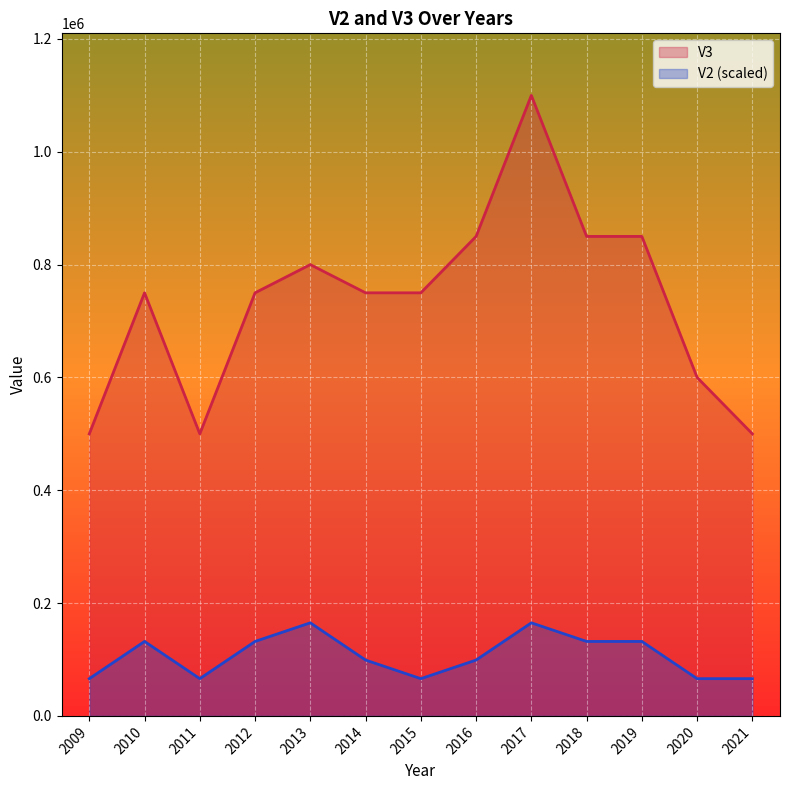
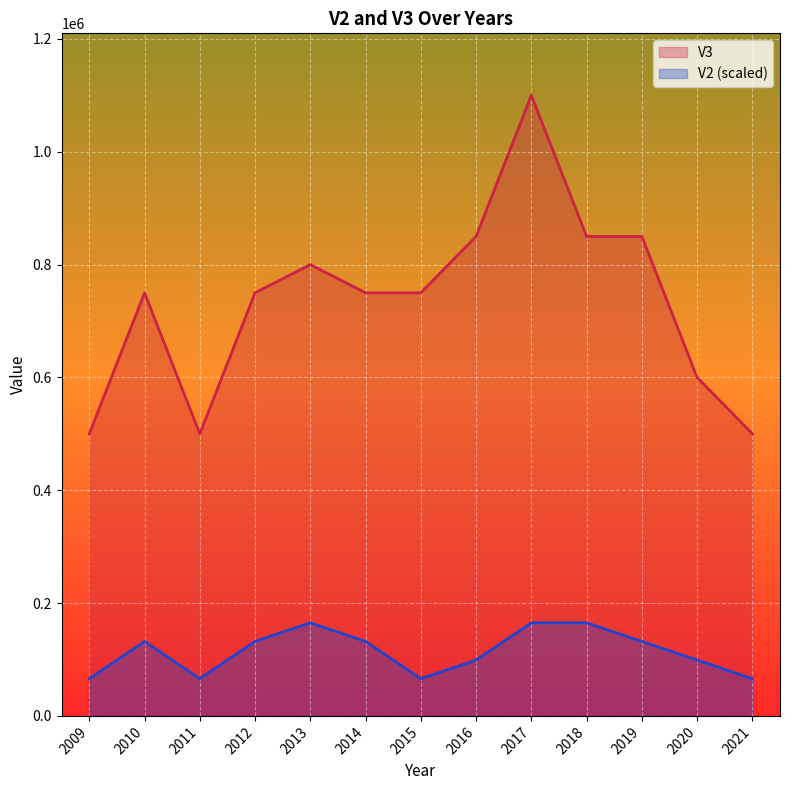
V2 (scaled), 2014: 100000 -> 130000
V2 (scaled), 2018: 130000 -> 170000
V2 (scaled), 2020: 70000 -> 100000
